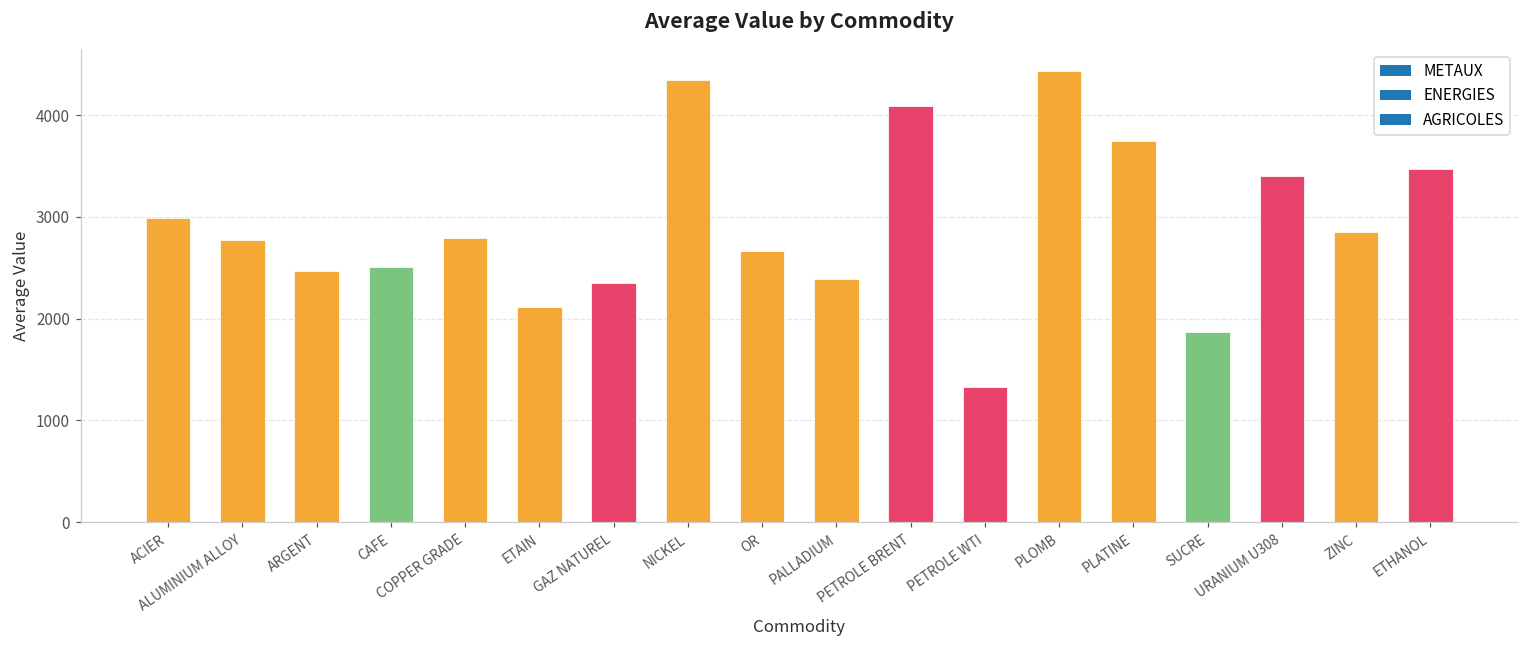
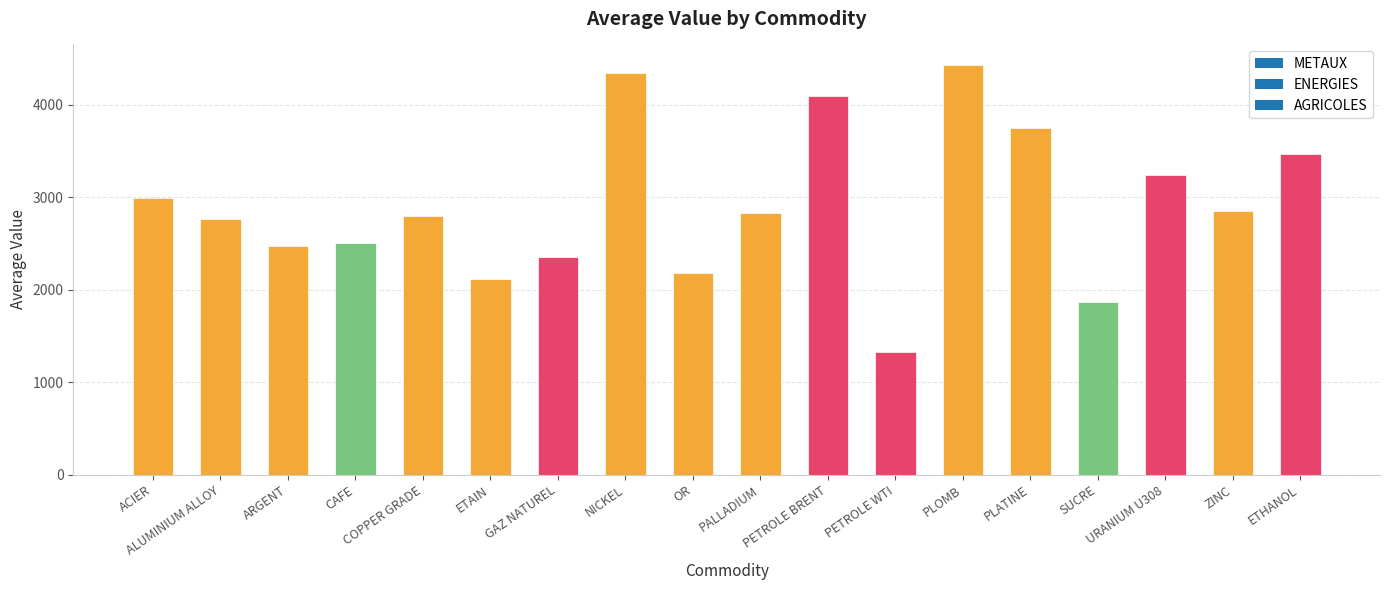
OR: 2700 -> 2200
PALLADIUM: 2400 -> 2800
URANIUM U308: 3400 -> 3200
